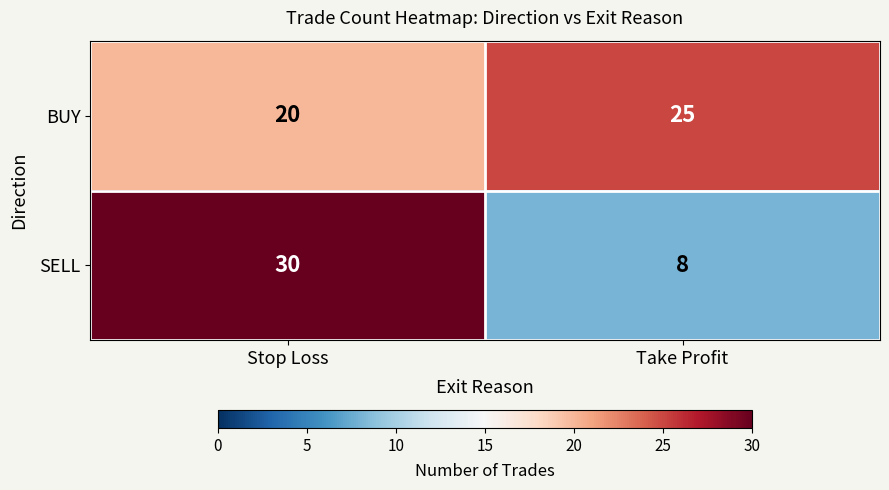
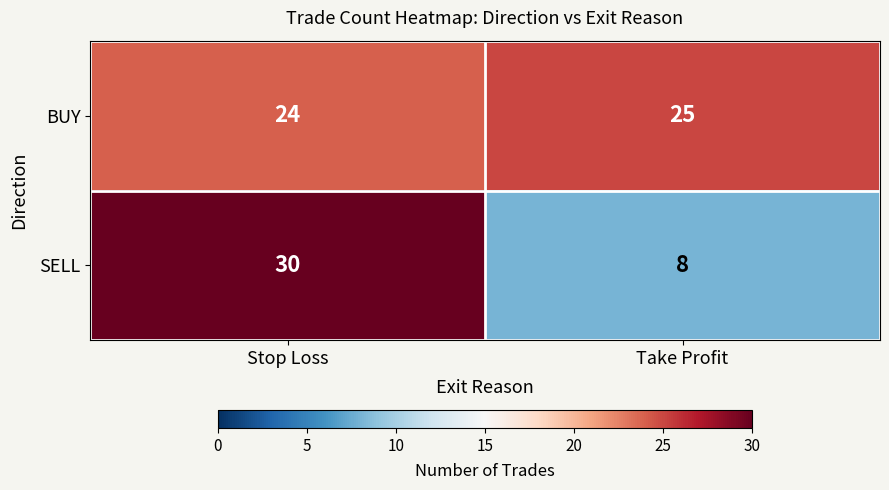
BUY, Stop Loss: 20 -> 24
